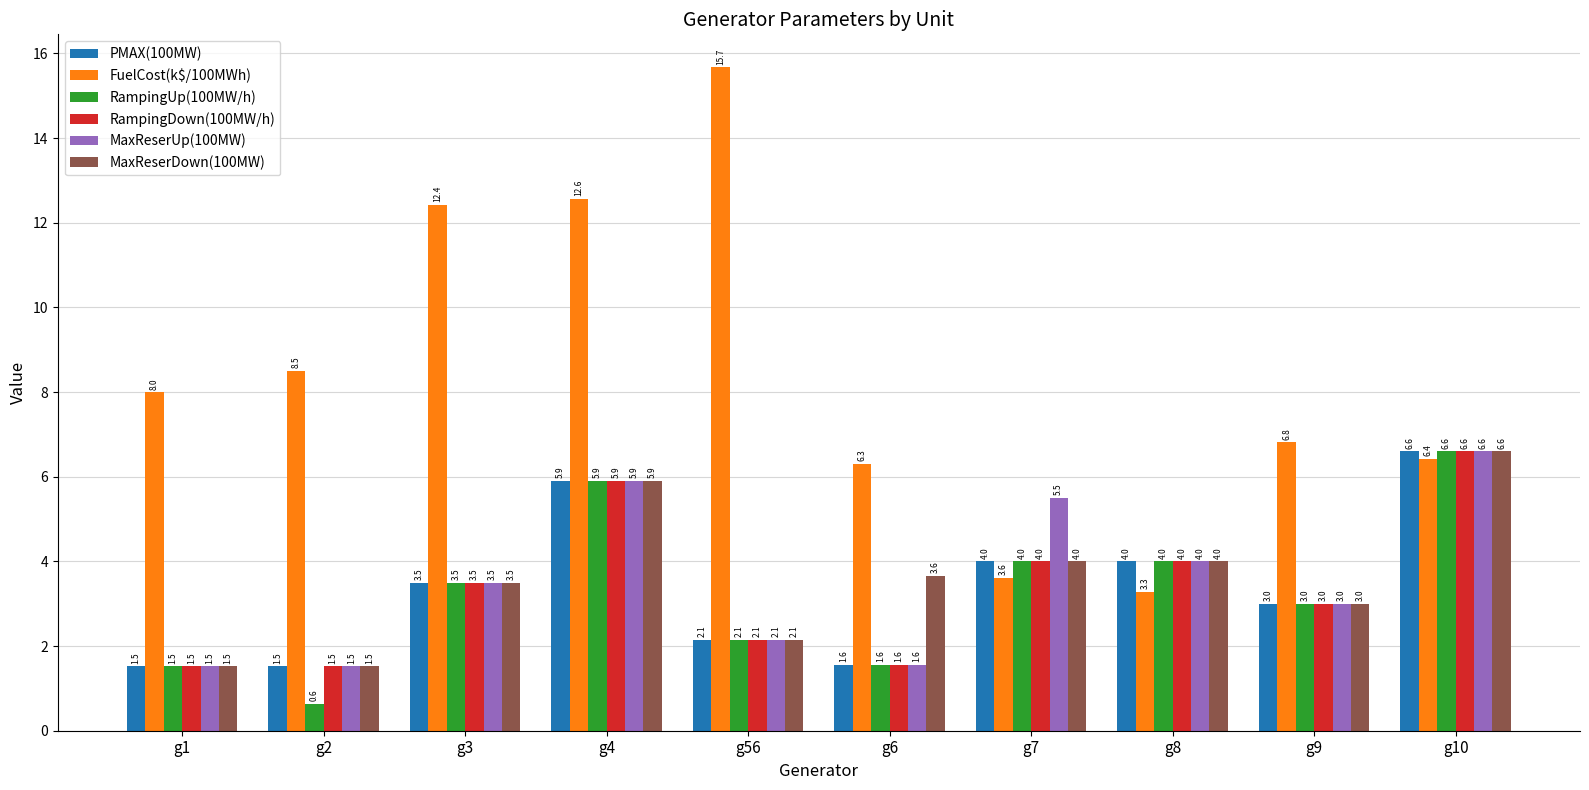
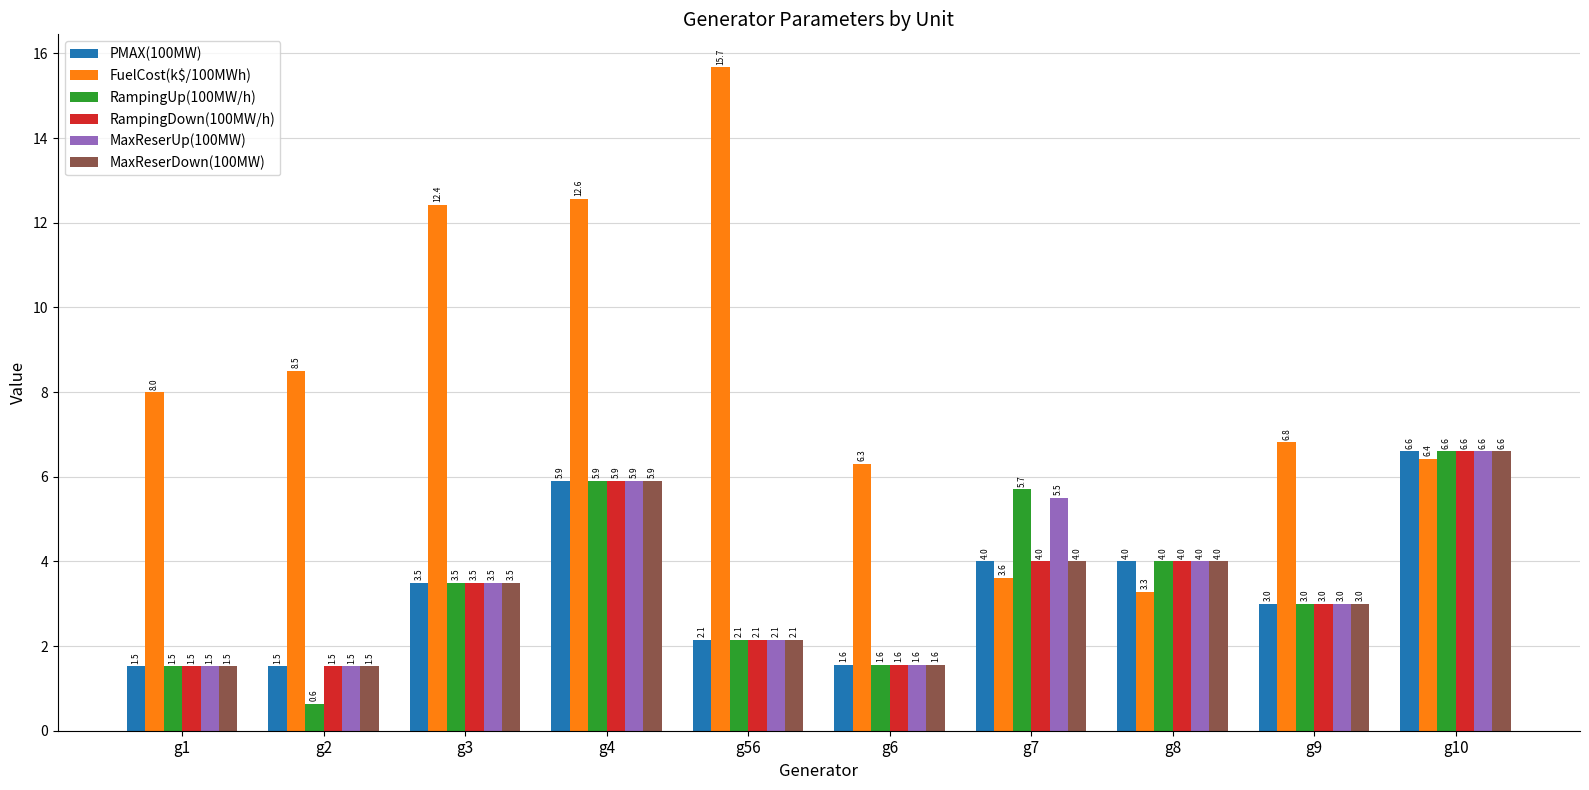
MaxReserDown(100MW), g6: 3.6 -> 1.6
RampingUp(100MW/h), g7: 4.0 -> 5.7
